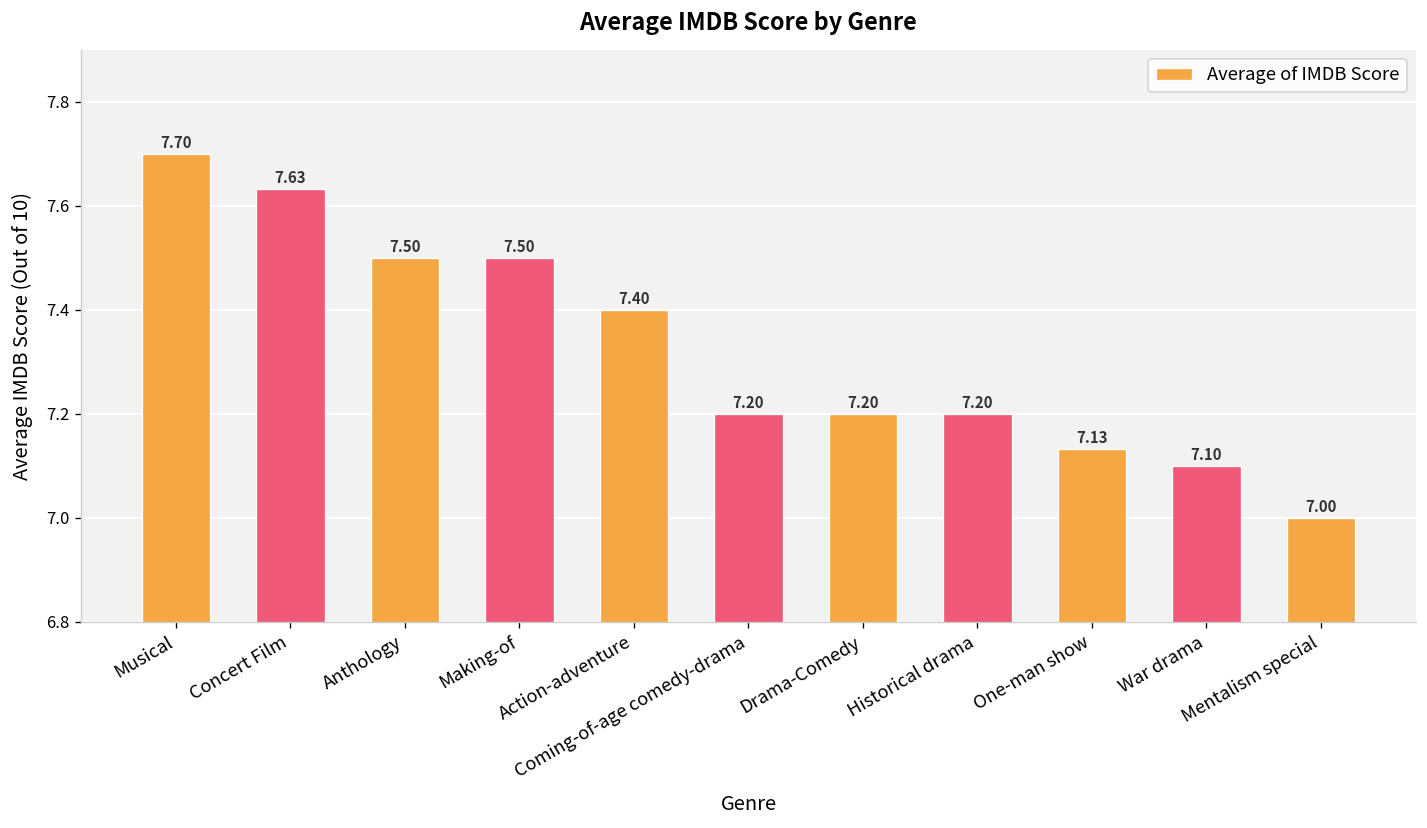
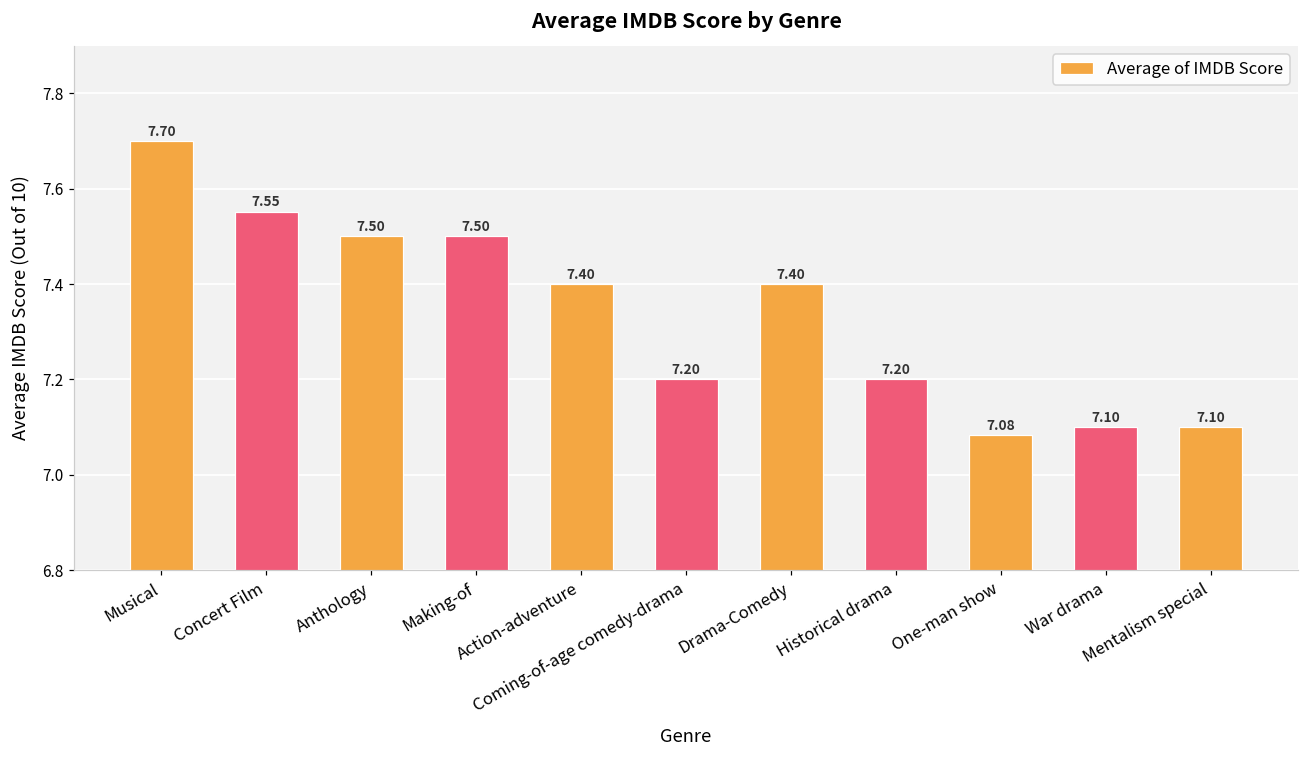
Concert Film: 7.63 -> 7.55
Drama-Comedy: 7.20 -> 7.40
One-man show: 7.13 -> 7.08
Mentalism special: 7.00 -> 7.10
